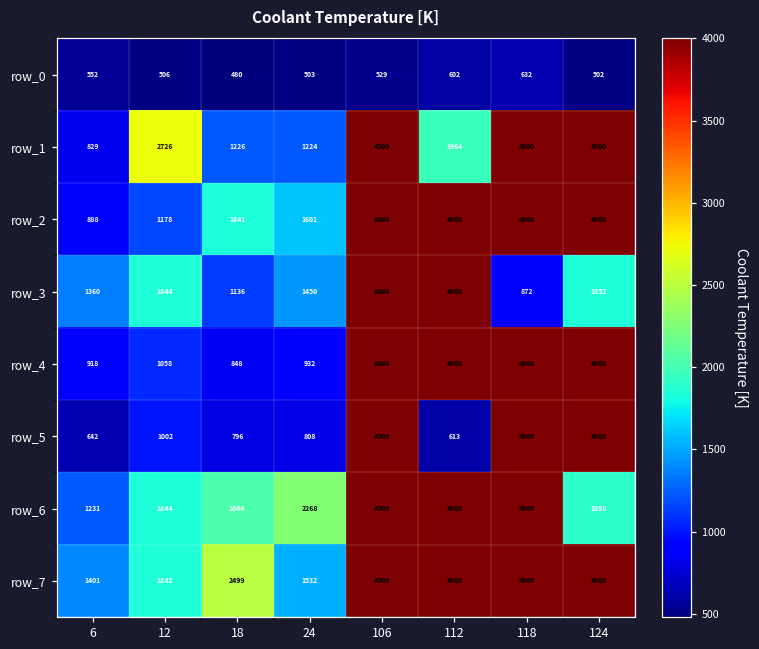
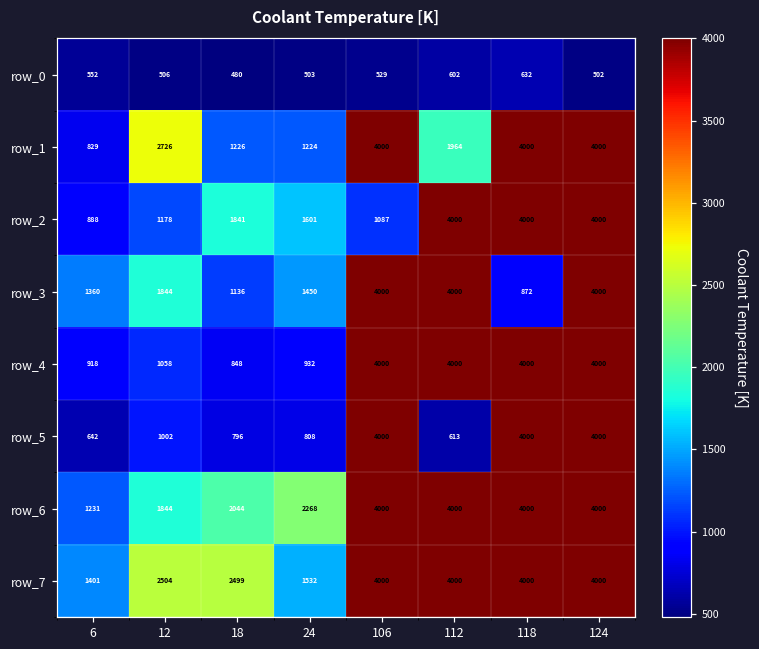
row_2, 106: 4000 -> 1087
row_3, 124: 1852 -> 4000
row_6, 124: 1898 -> 4000
row_7, 12: 1842 -> 2504
